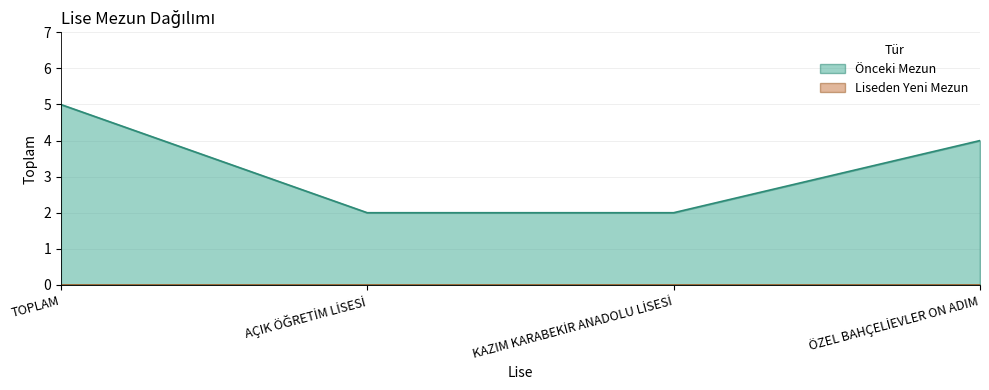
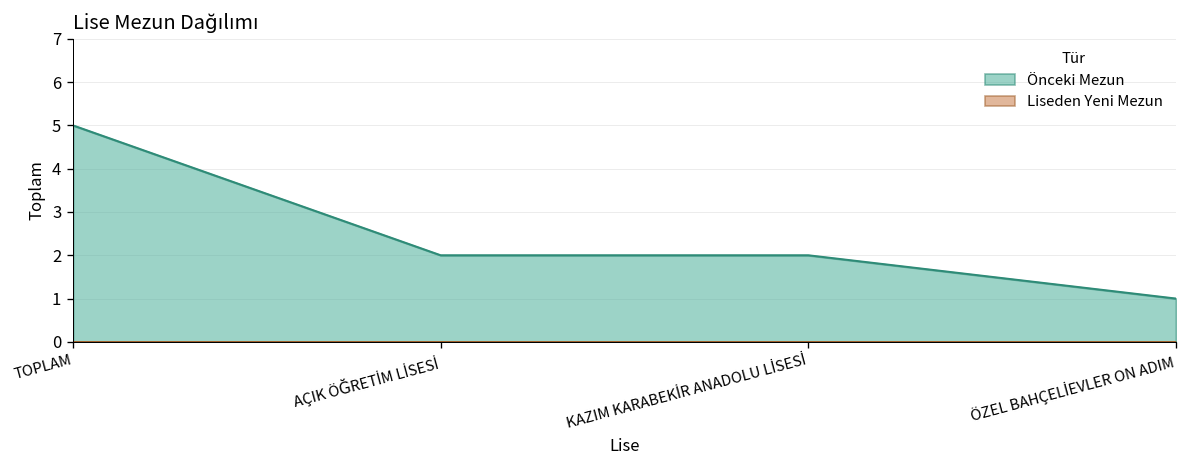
Önceki Mezun, ÖZEL BAHÇELİEVLER ON ADIM: 4 -> 1
